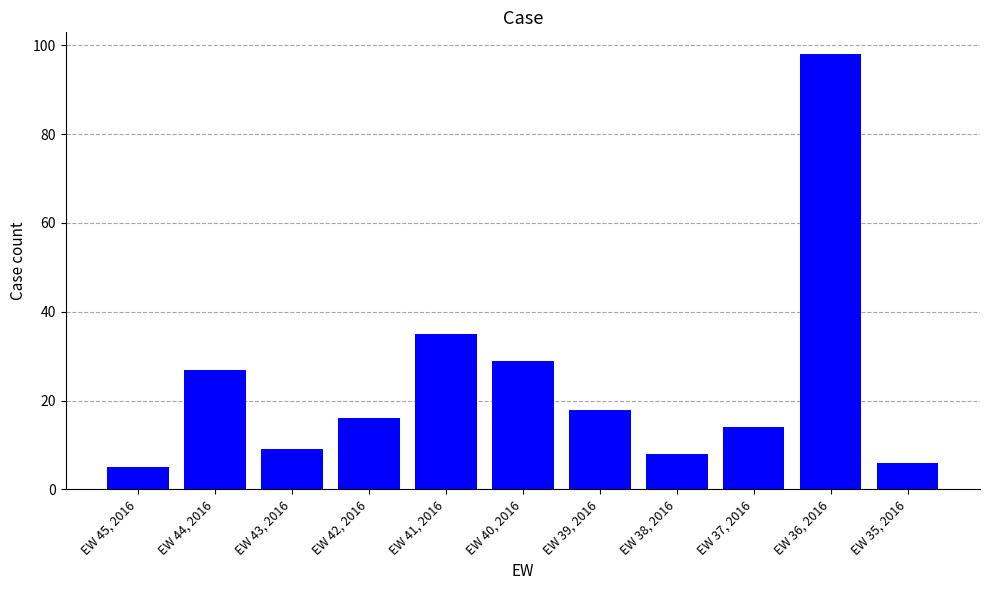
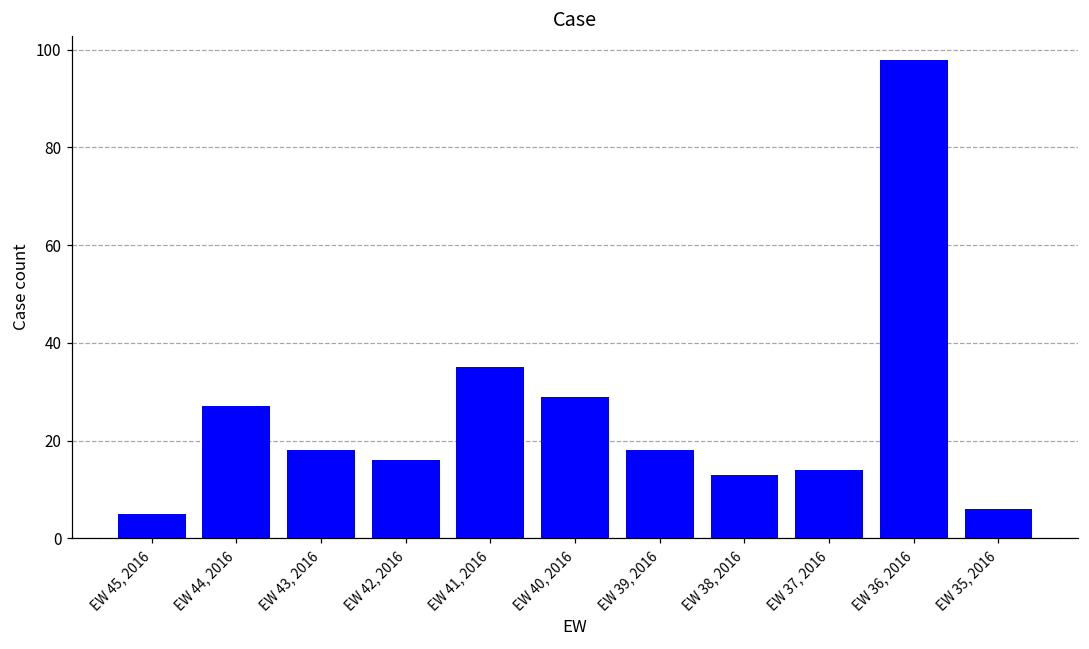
EW 43, 2016: 9 -> 18
EW 38, 2016: 8 -> 13
